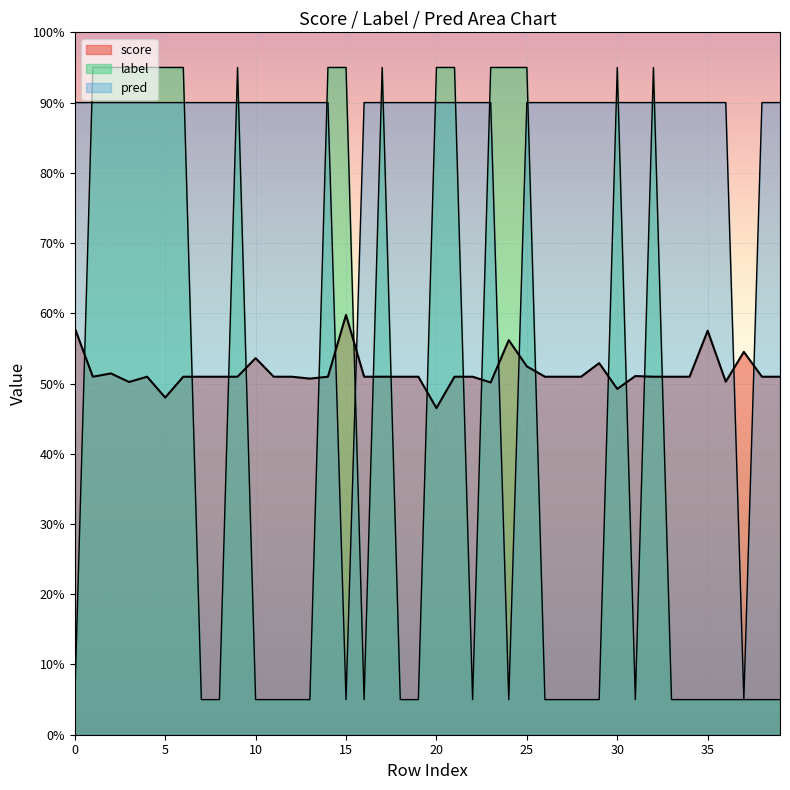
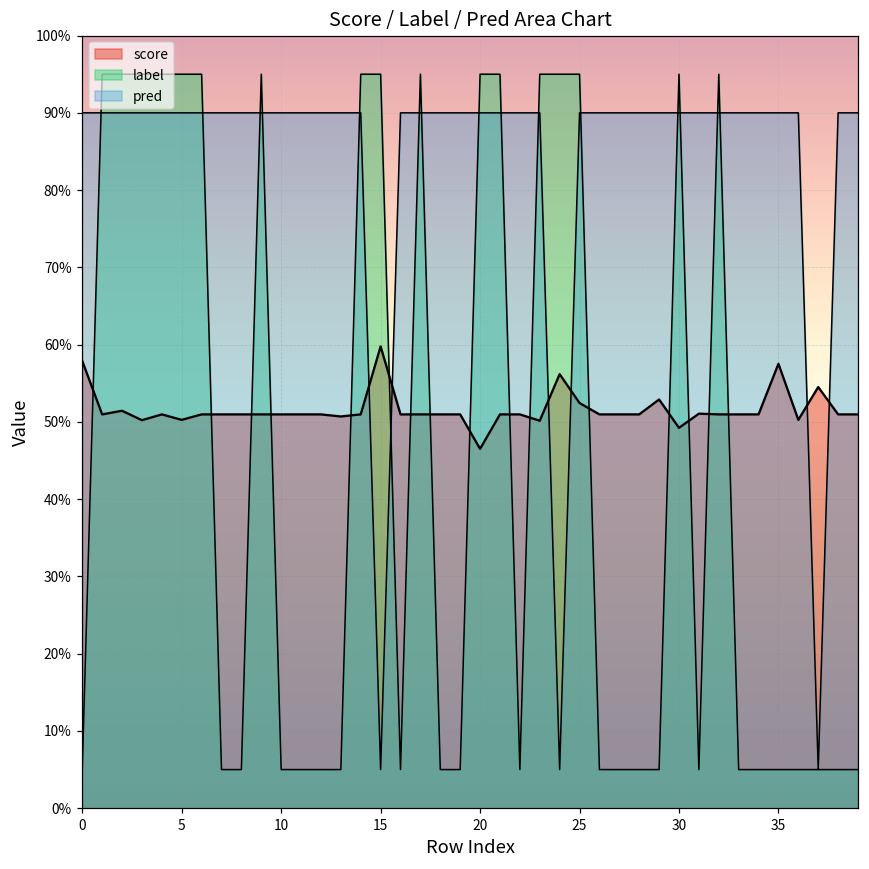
score, 5: 48% -> 50%
score, 10: 54% -> 51%
